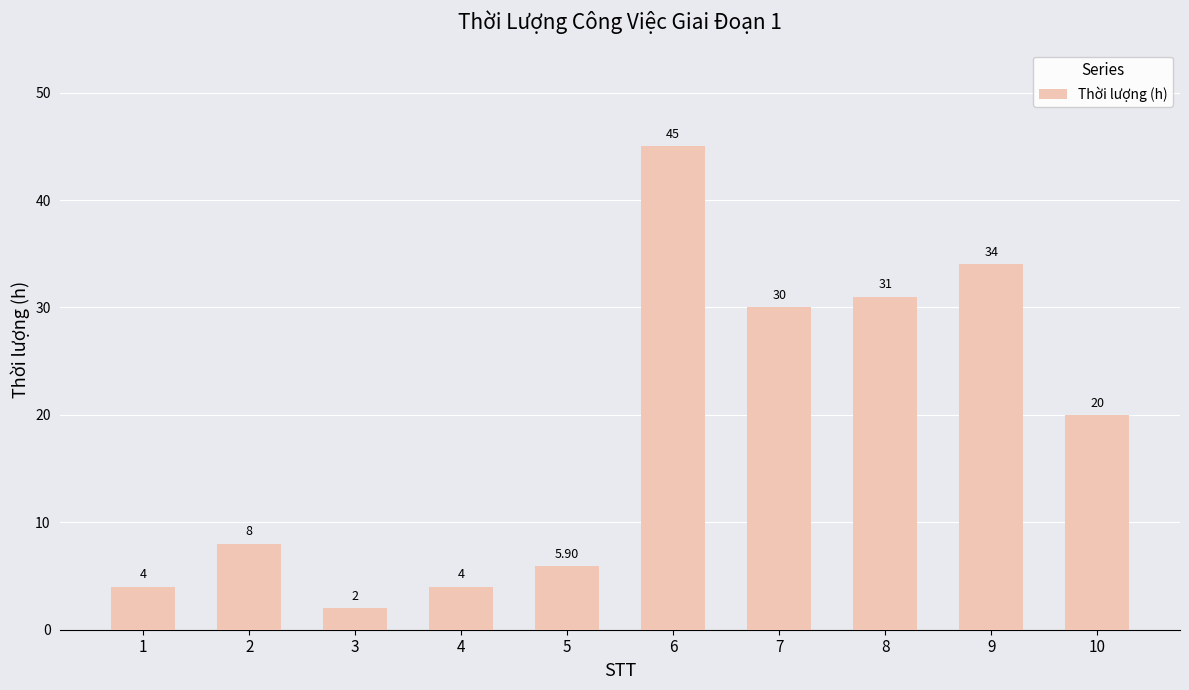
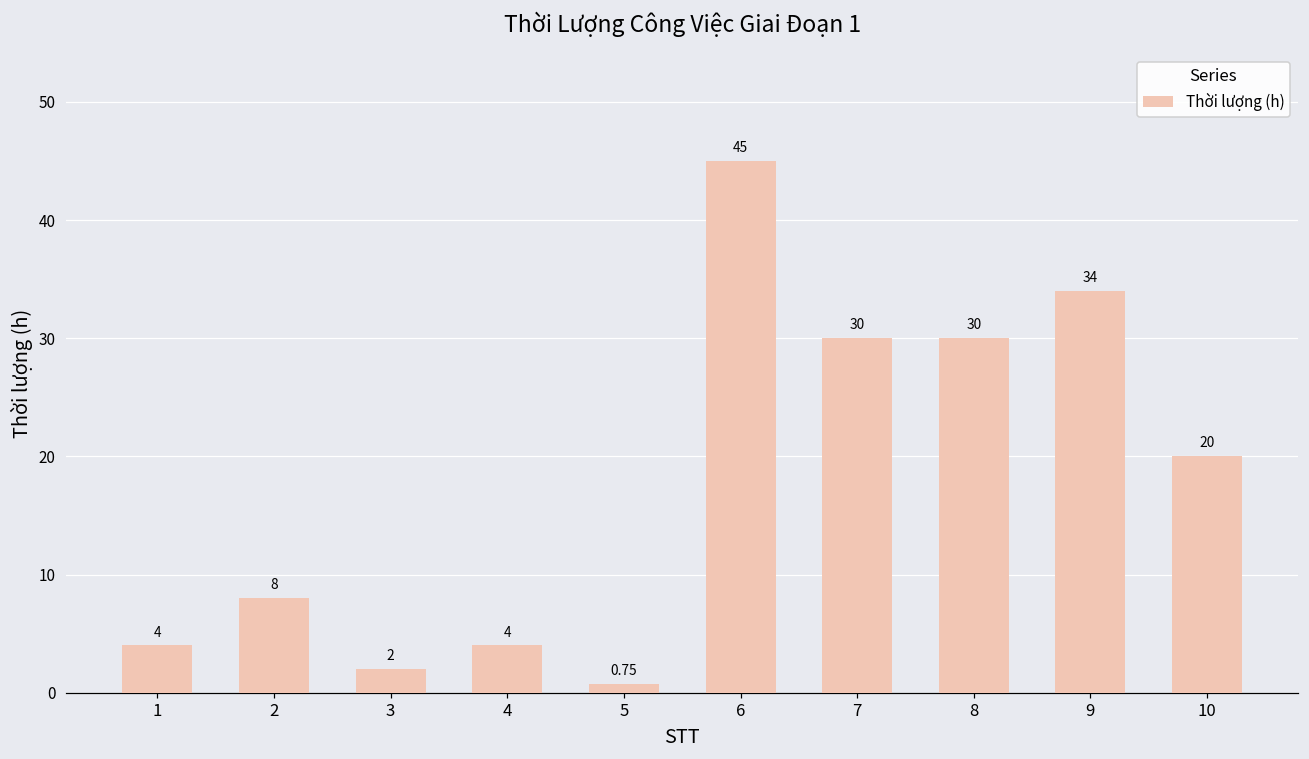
5: 5.90 -> 0.75
8: 31 -> 30
